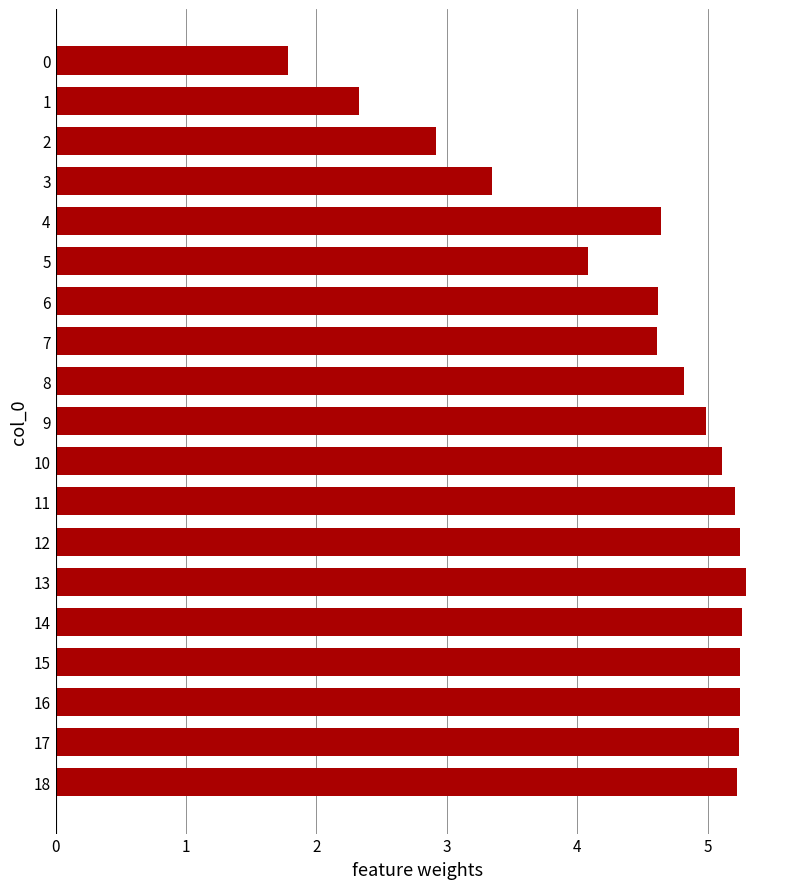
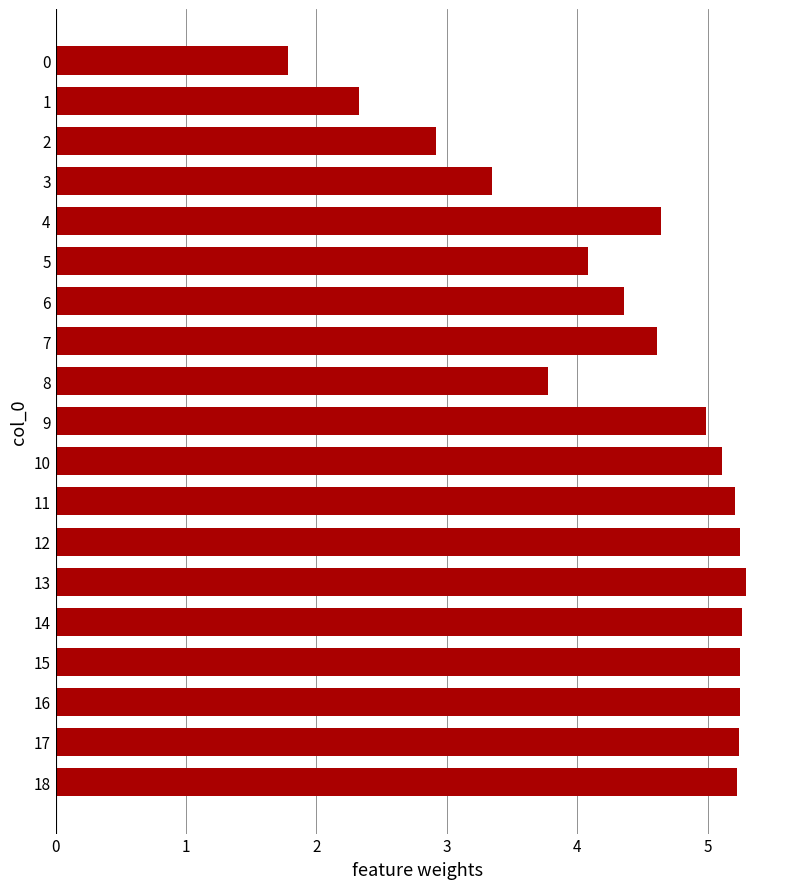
6: 4.62 -> 4.36
8: 4.82 -> 3.78
